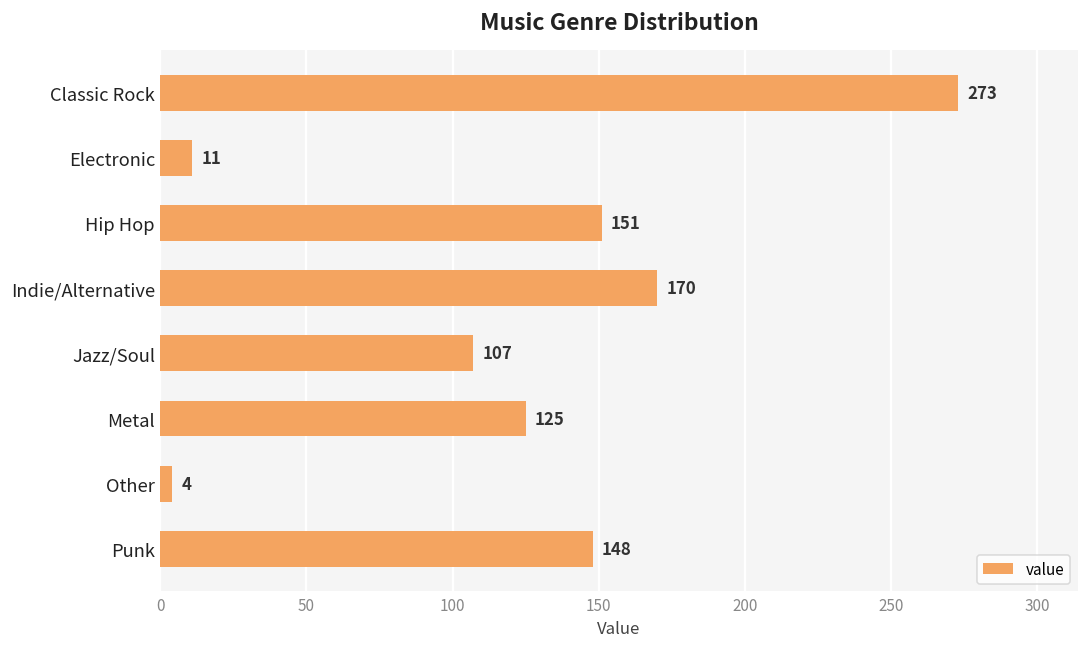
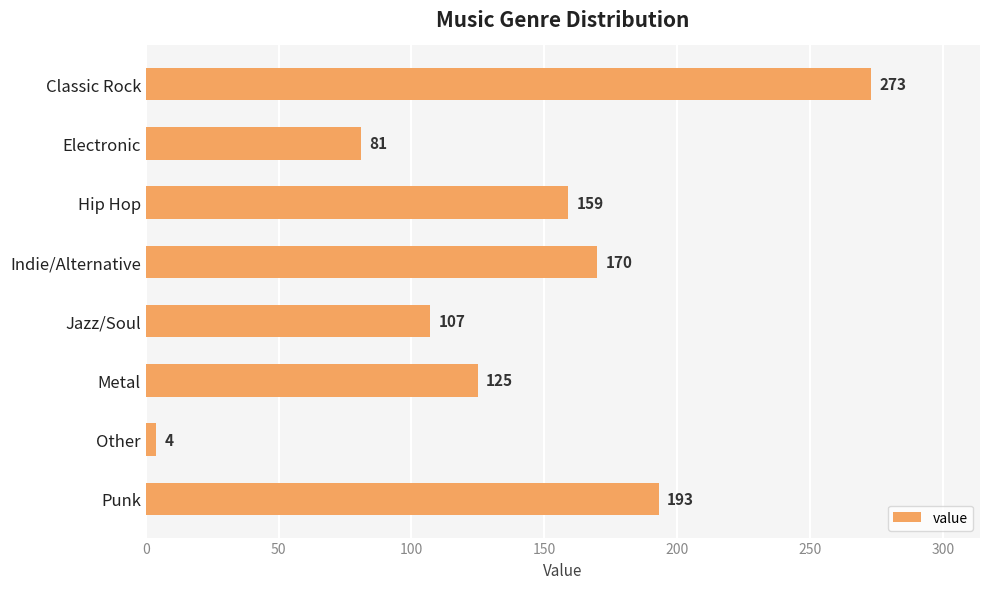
Electronic: 11 -> 81
Hip Hop: 151 -> 159
Punk: 148 -> 193
